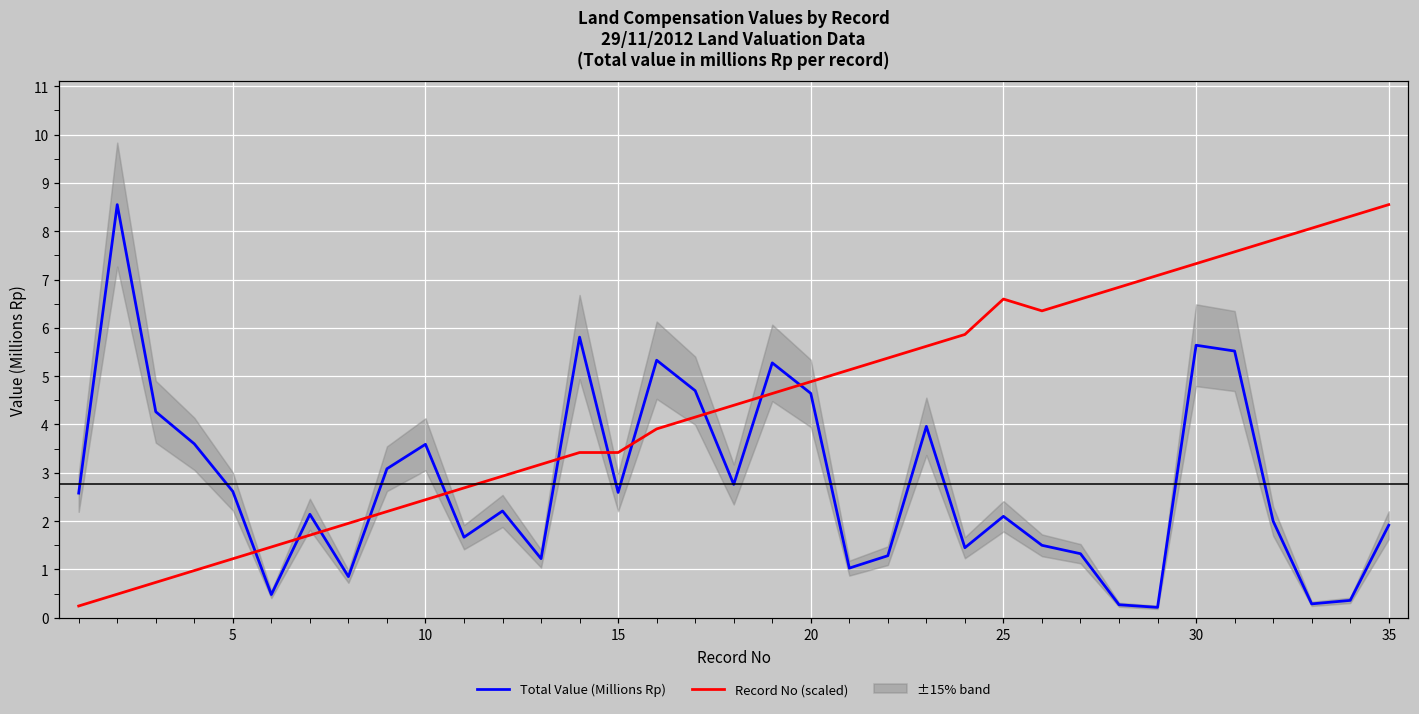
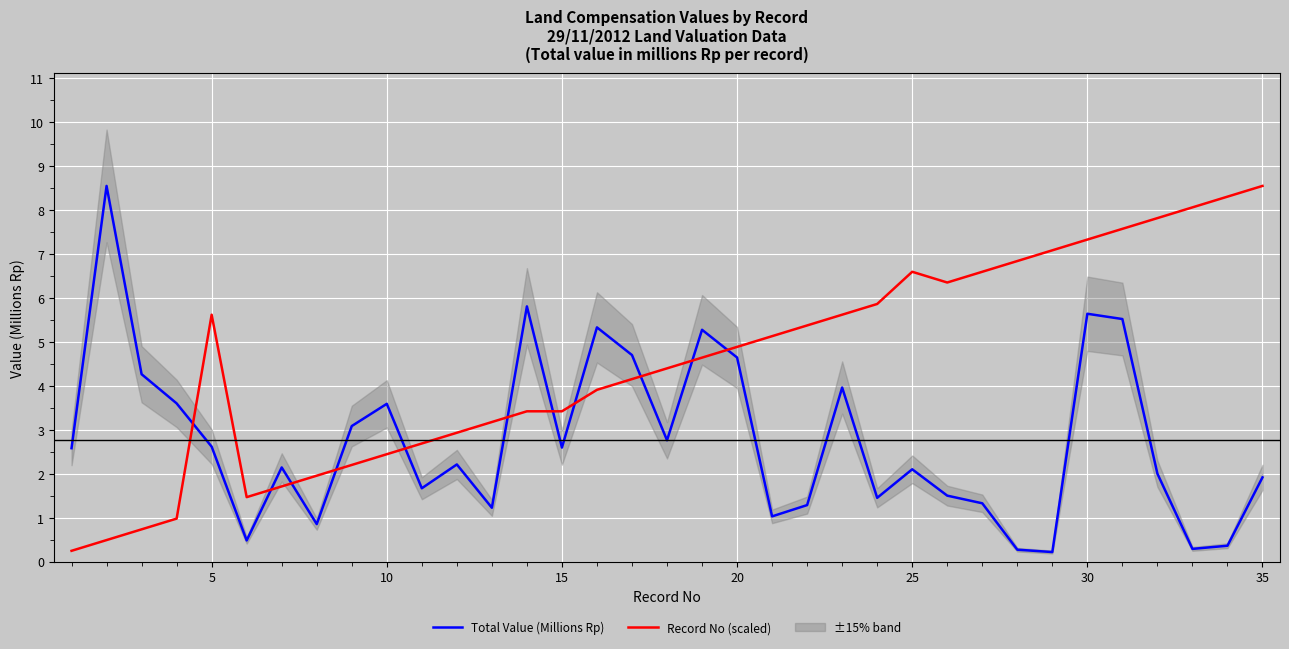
Record No (scaled), 5: 1.2 -> 5.6
